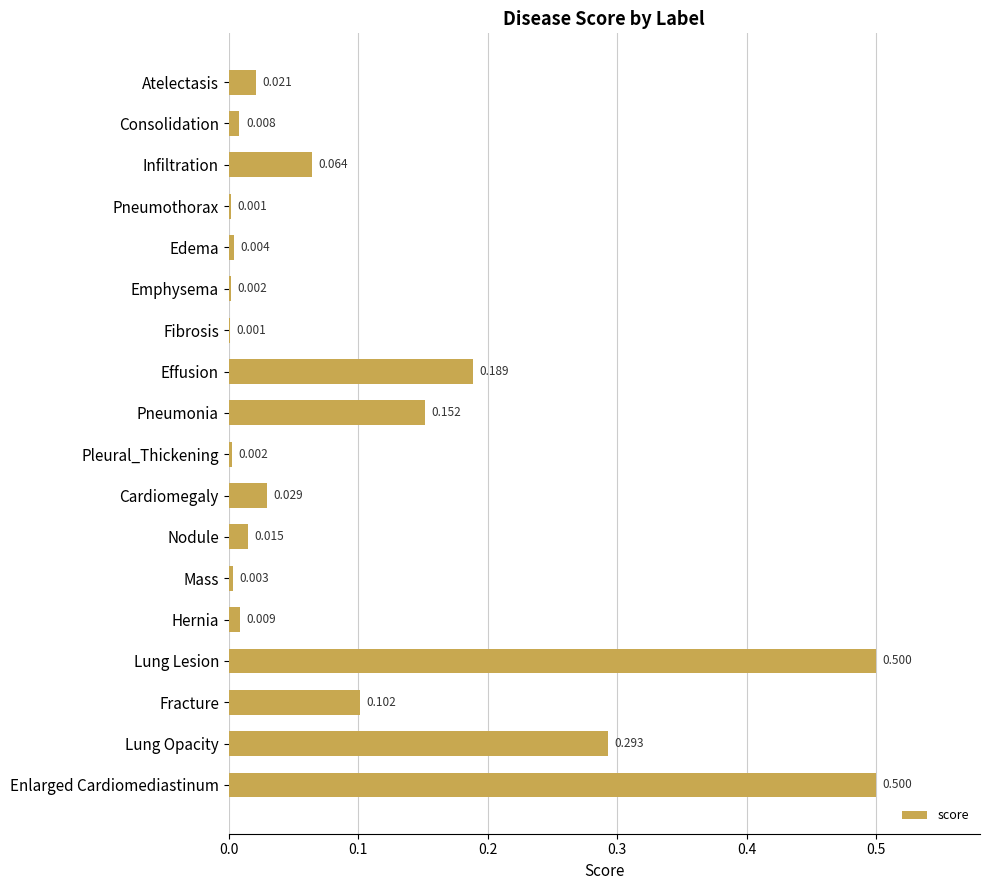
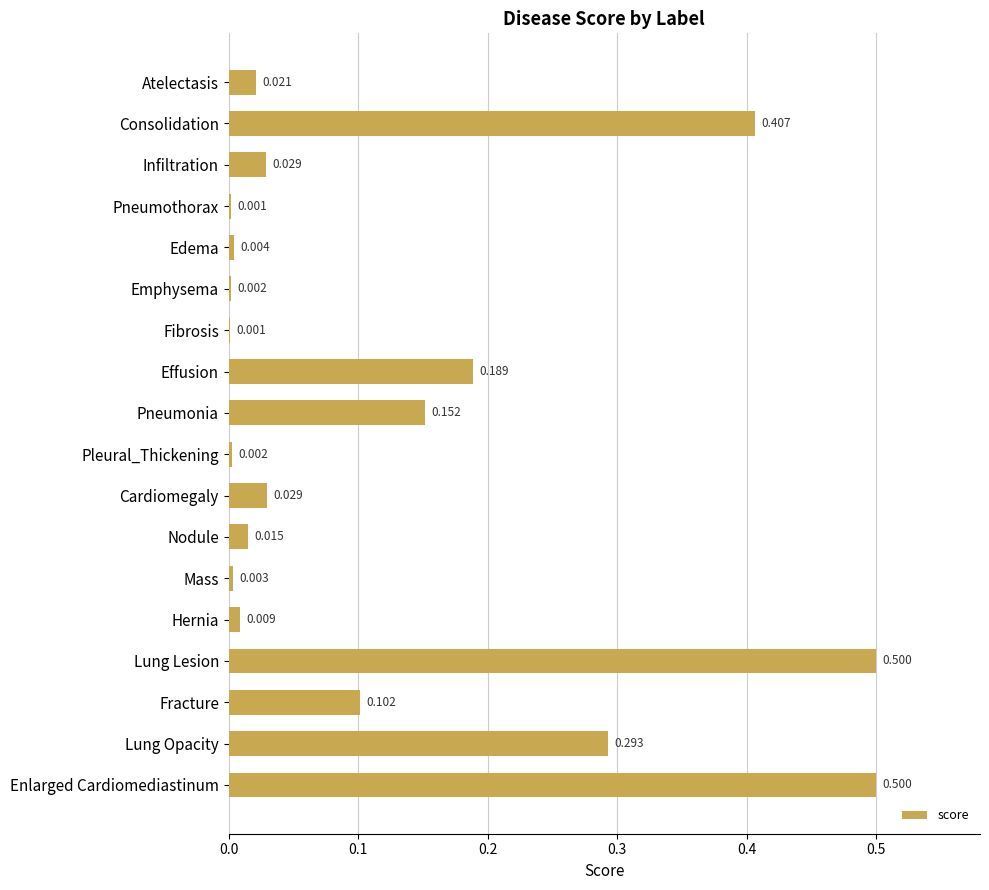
Consolidation: 0.008 -> 0.407
Infiltration: 0.064 -> 0.029
